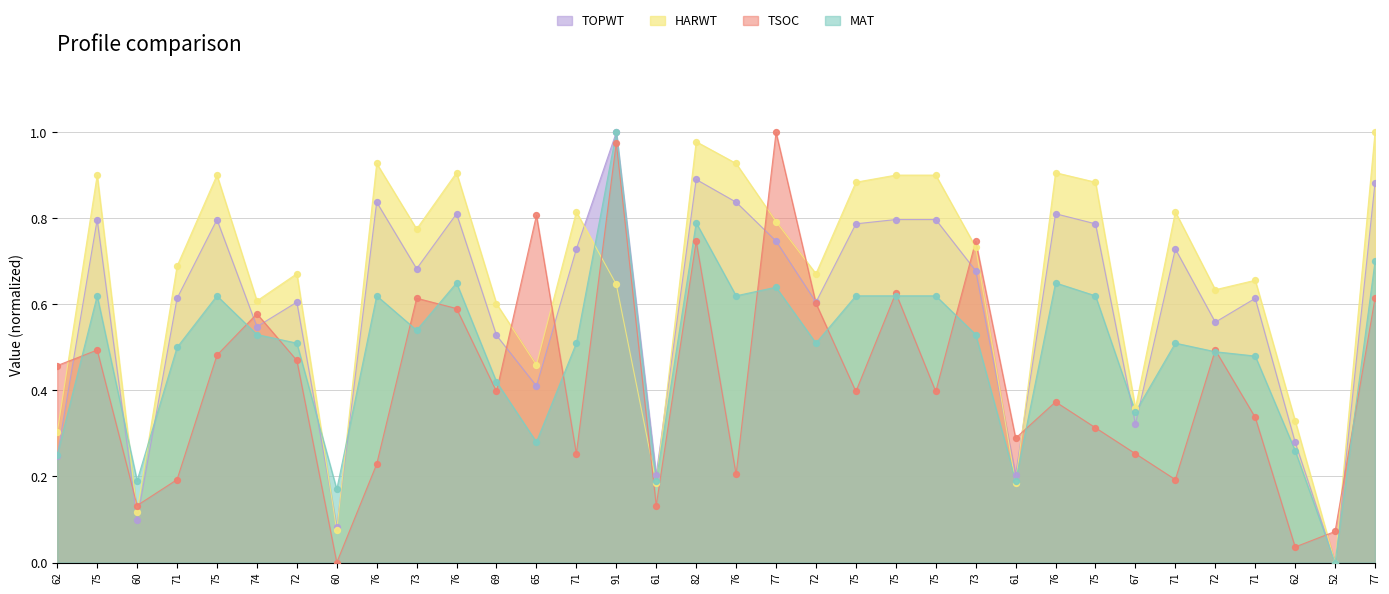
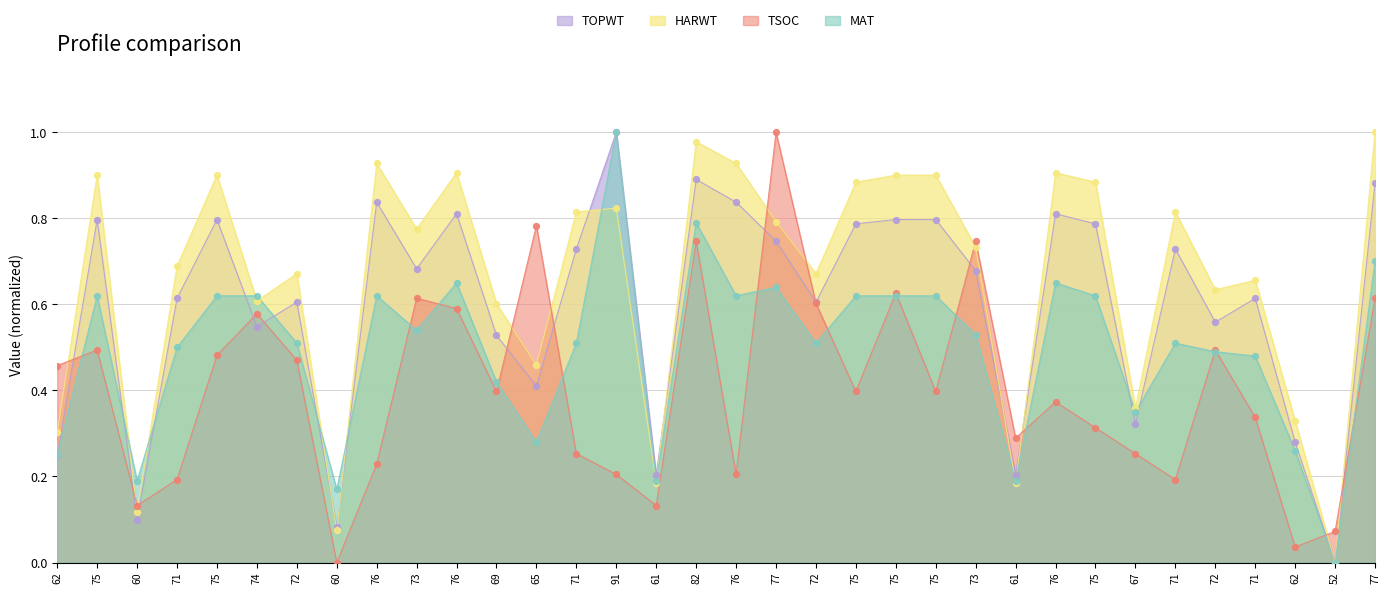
MAT, 74: 0.53 -> 0.62
TSOC, 65: 0.81 -> 0.78
HARWT, 91: 0.65 -> 0.82
TSOC, 91: 0.98 -> 0.20
